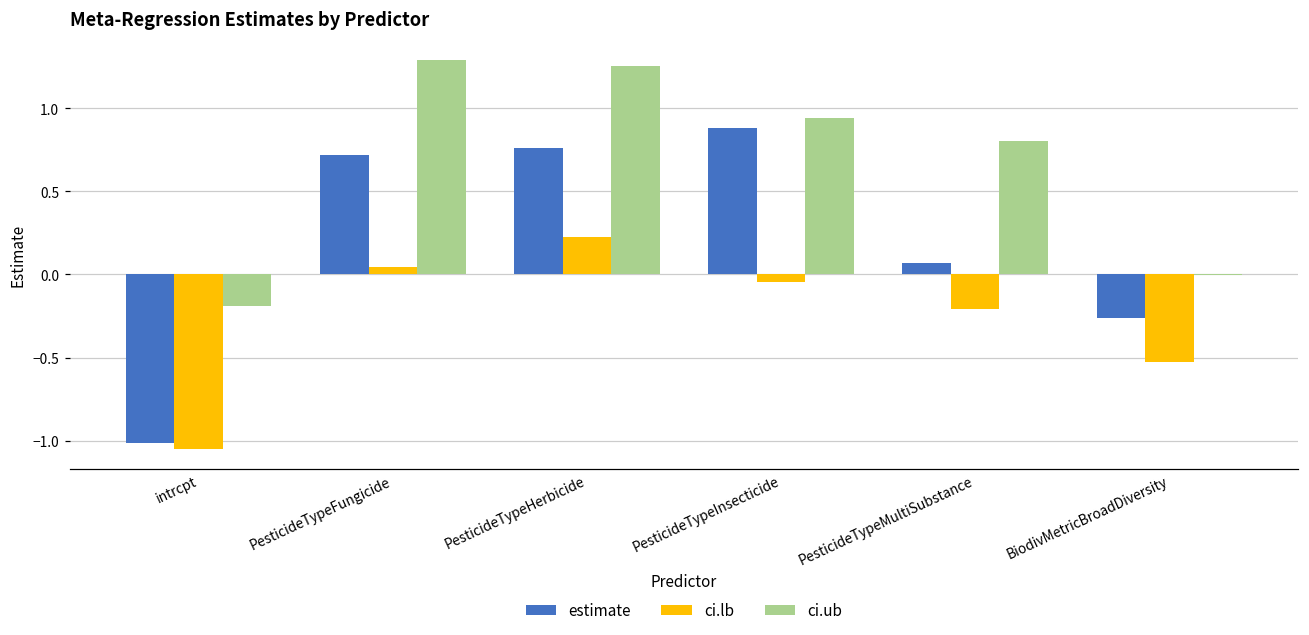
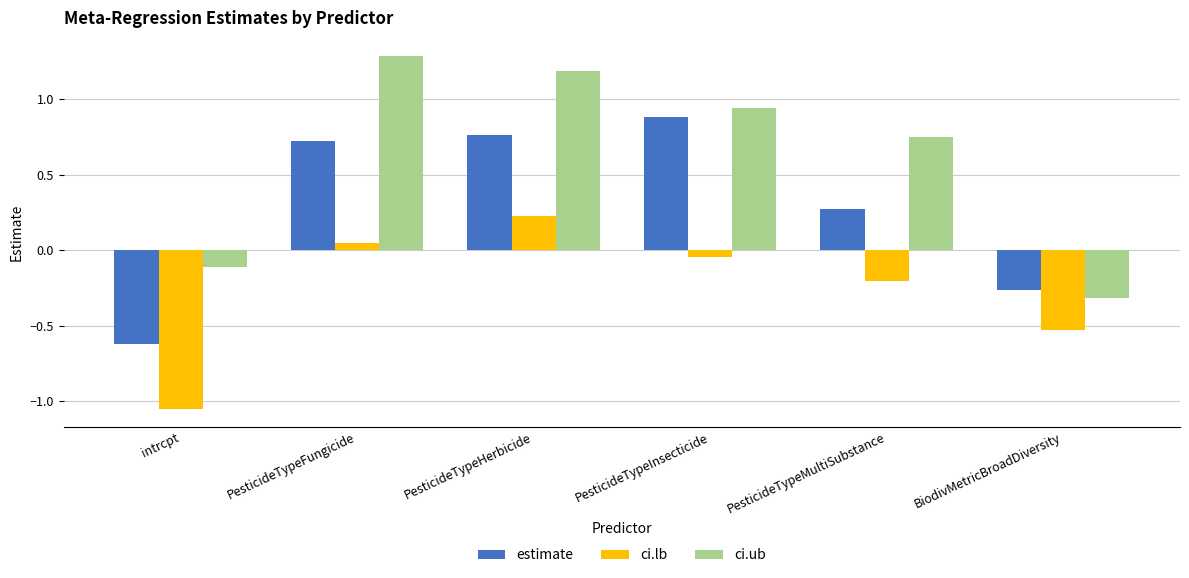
estimate, intrcpt: -1.02 -> -0.62
ci.ub, intrcpt: -0.19 -> -0.11
ci.ub, PesticideTypeHerbicide: 1.25 -> 1.19
estimate, PesticideTypeMultiSubstance: 0.07 -> 0.27
ci.ub, PesticideTypeMultiSubstance: 0.80 -> 0.75
ci.ub, BiodivMetricBroadDiversity: 0.00 -> -0.32
